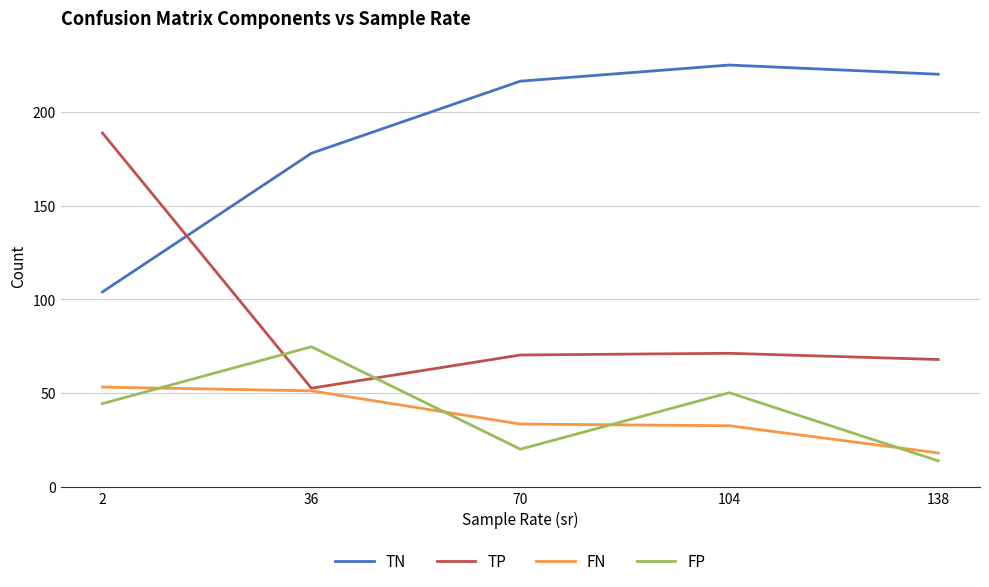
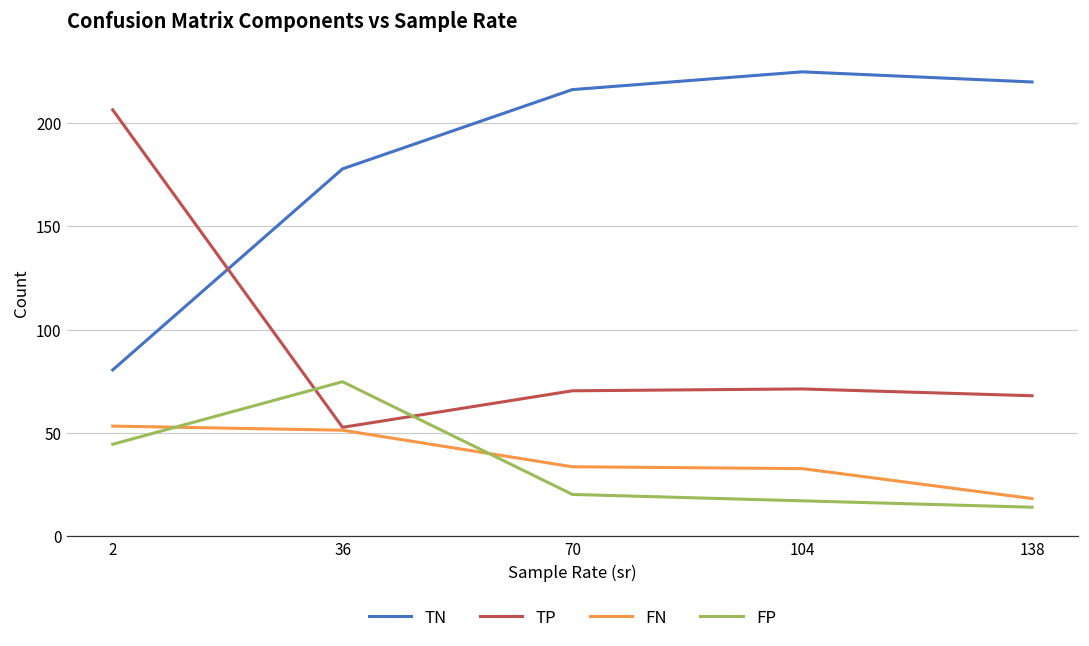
TN, 2: 104 -> 81
TP, 2: 189 -> 207
FP, 104: 50 -> 17
